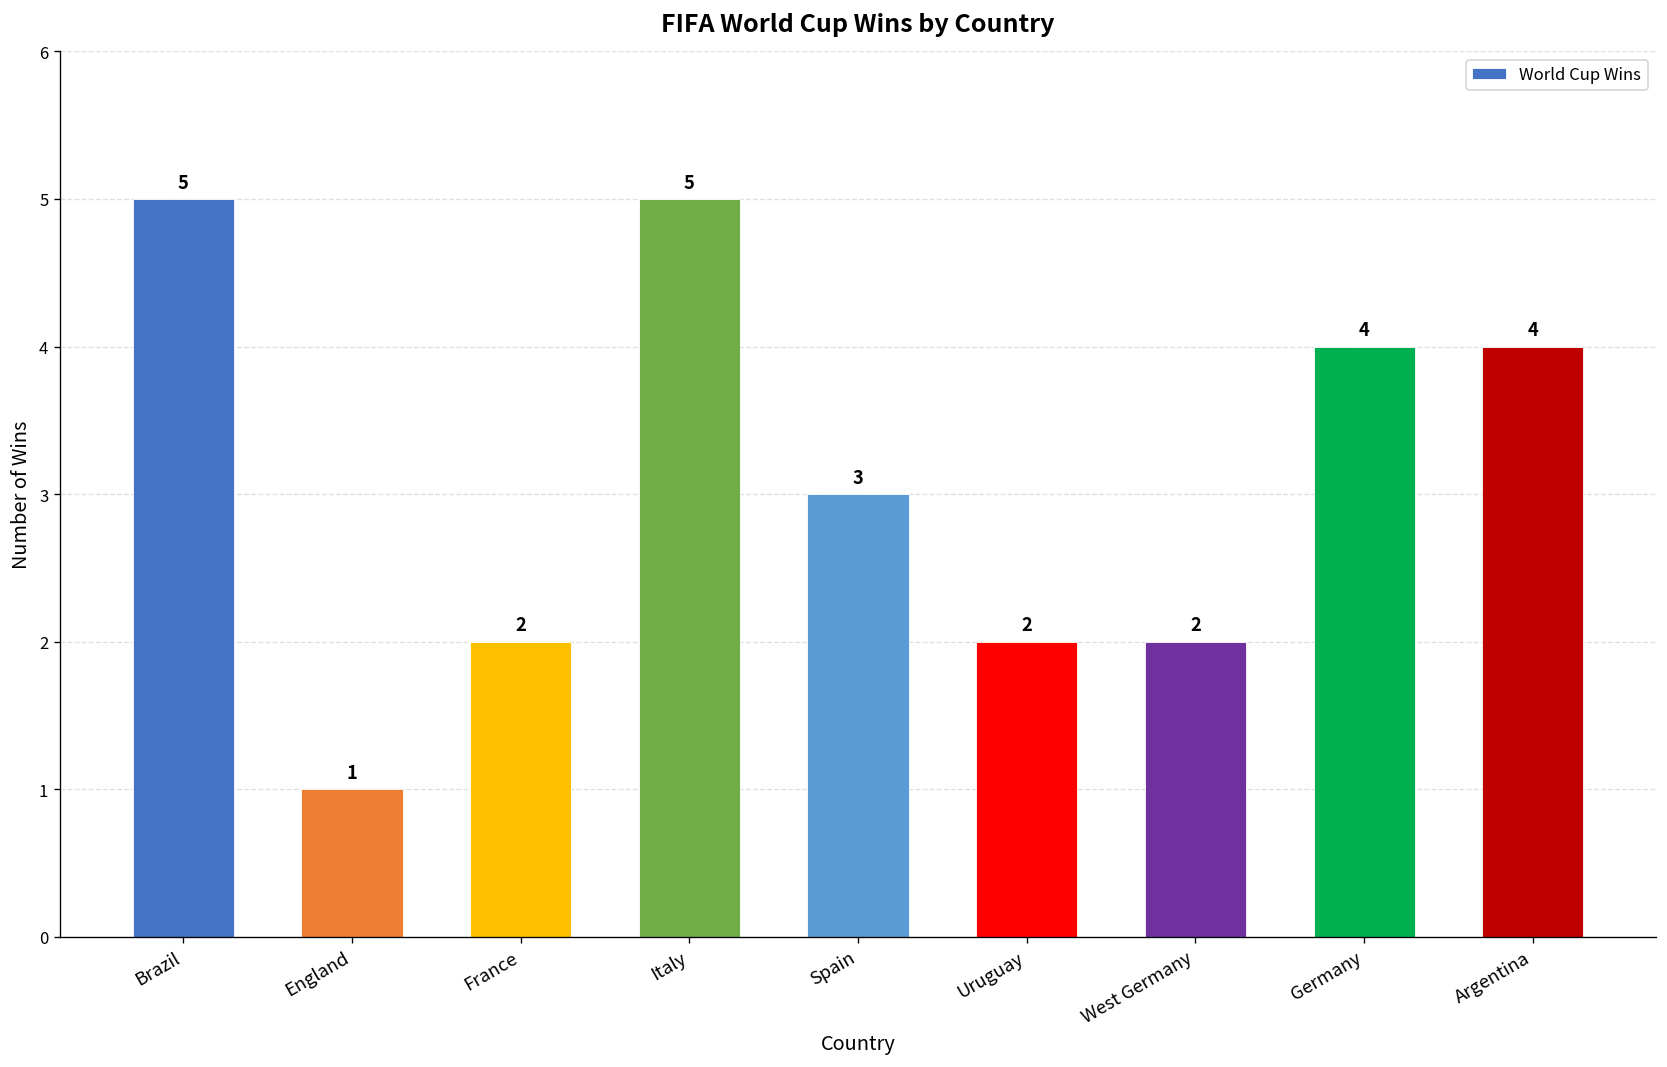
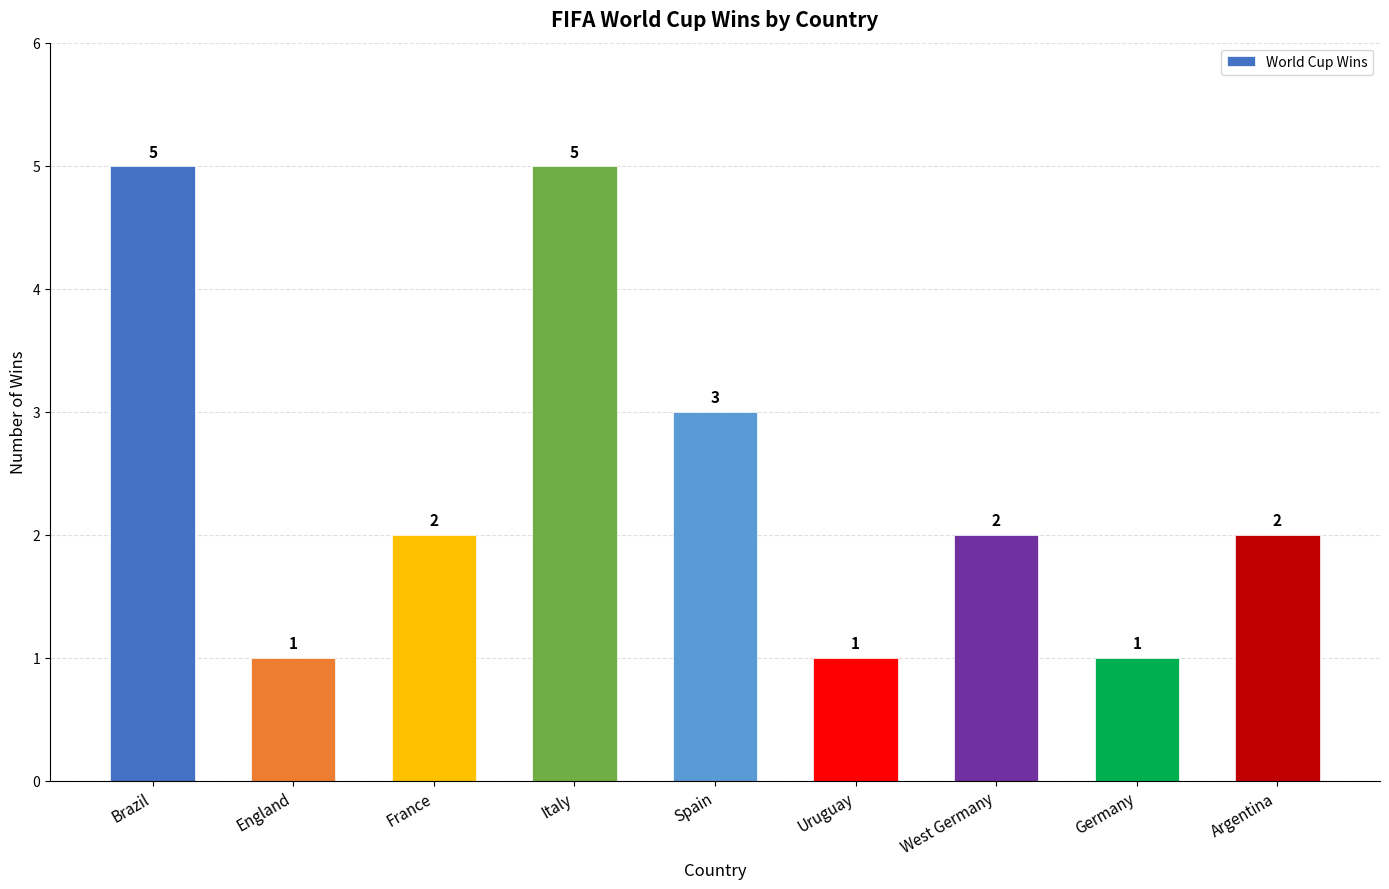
Uruguay: 2 -> 1
Germany: 4 -> 1
Argentina: 4 -> 2
